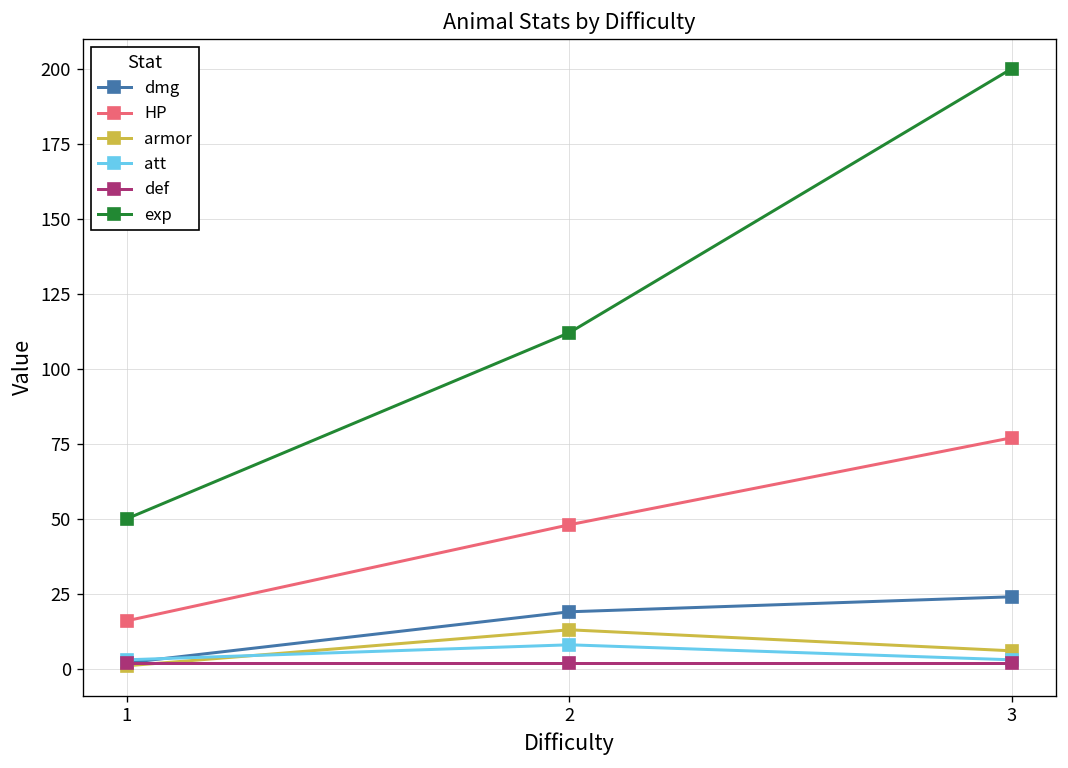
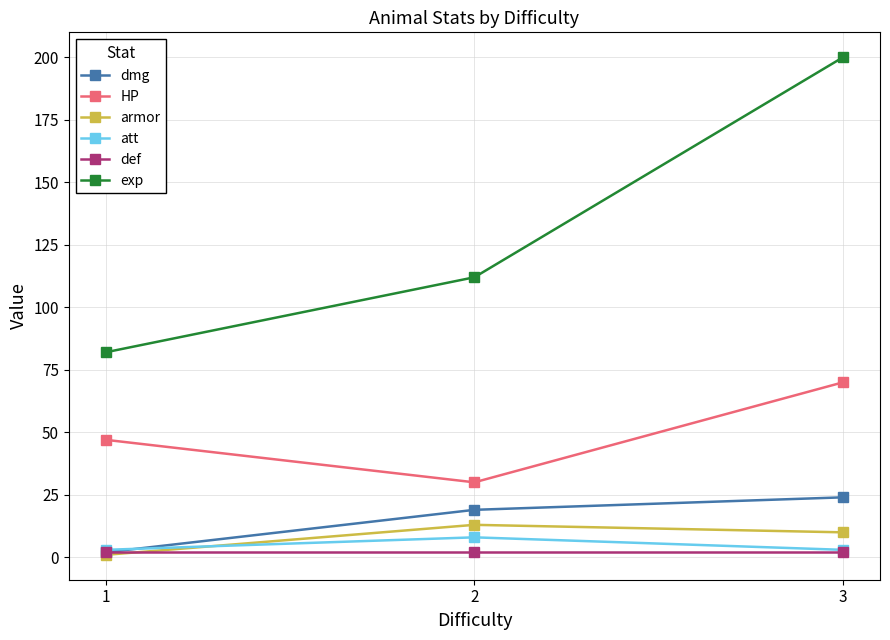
HP, 1: 16 -> 47
exp, 1: 50 -> 82
HP, 2: 48 -> 30
HP, 3: 77 -> 70
armor, 3: 6 -> 10
